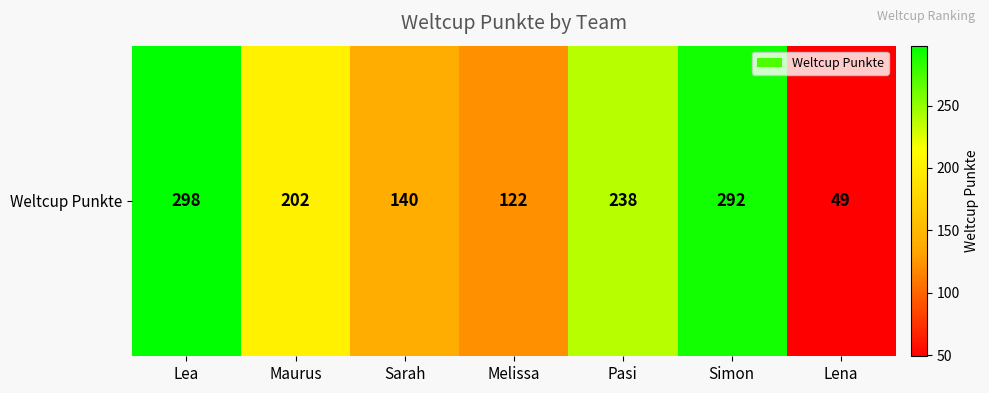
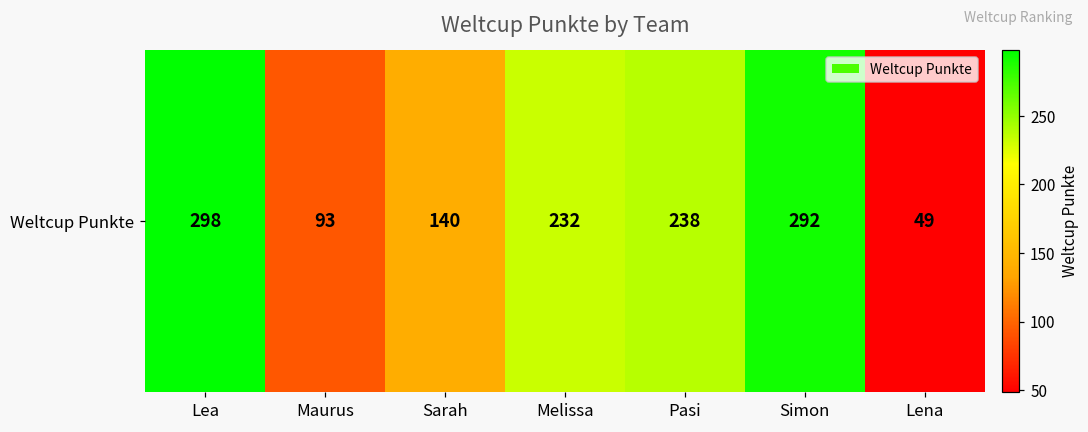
Weltcup Punkte, Maurus: 202 -> 93
Weltcup Punkte, Melissa: 122 -> 232
